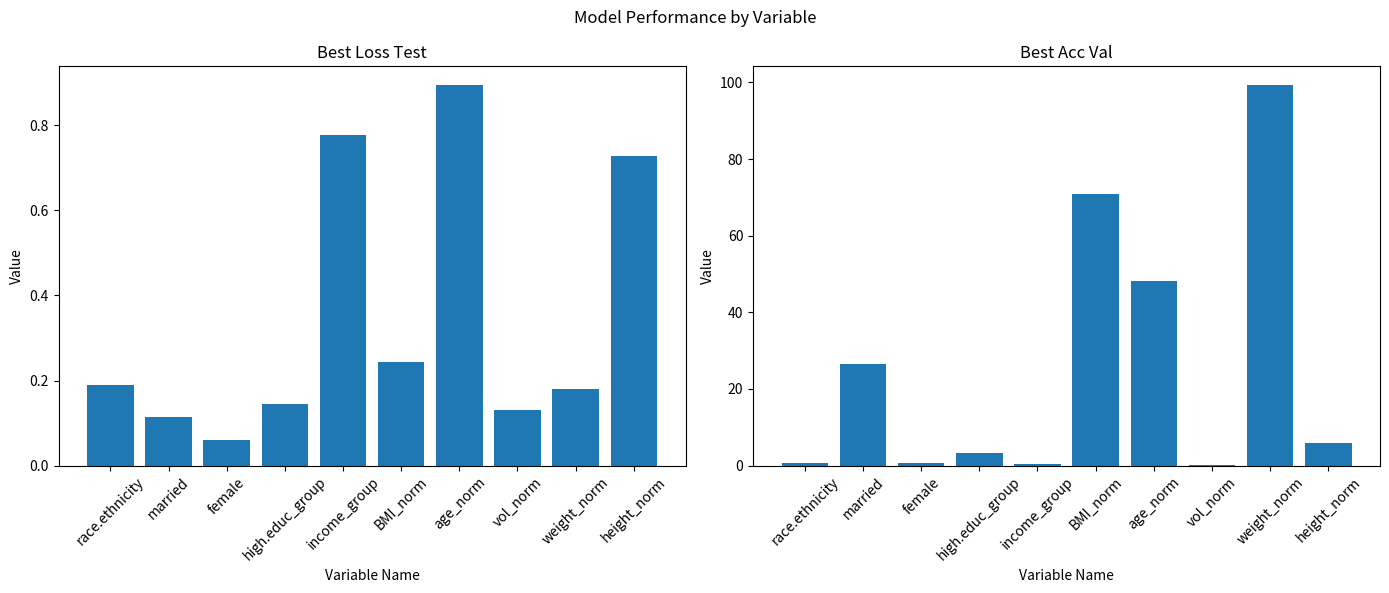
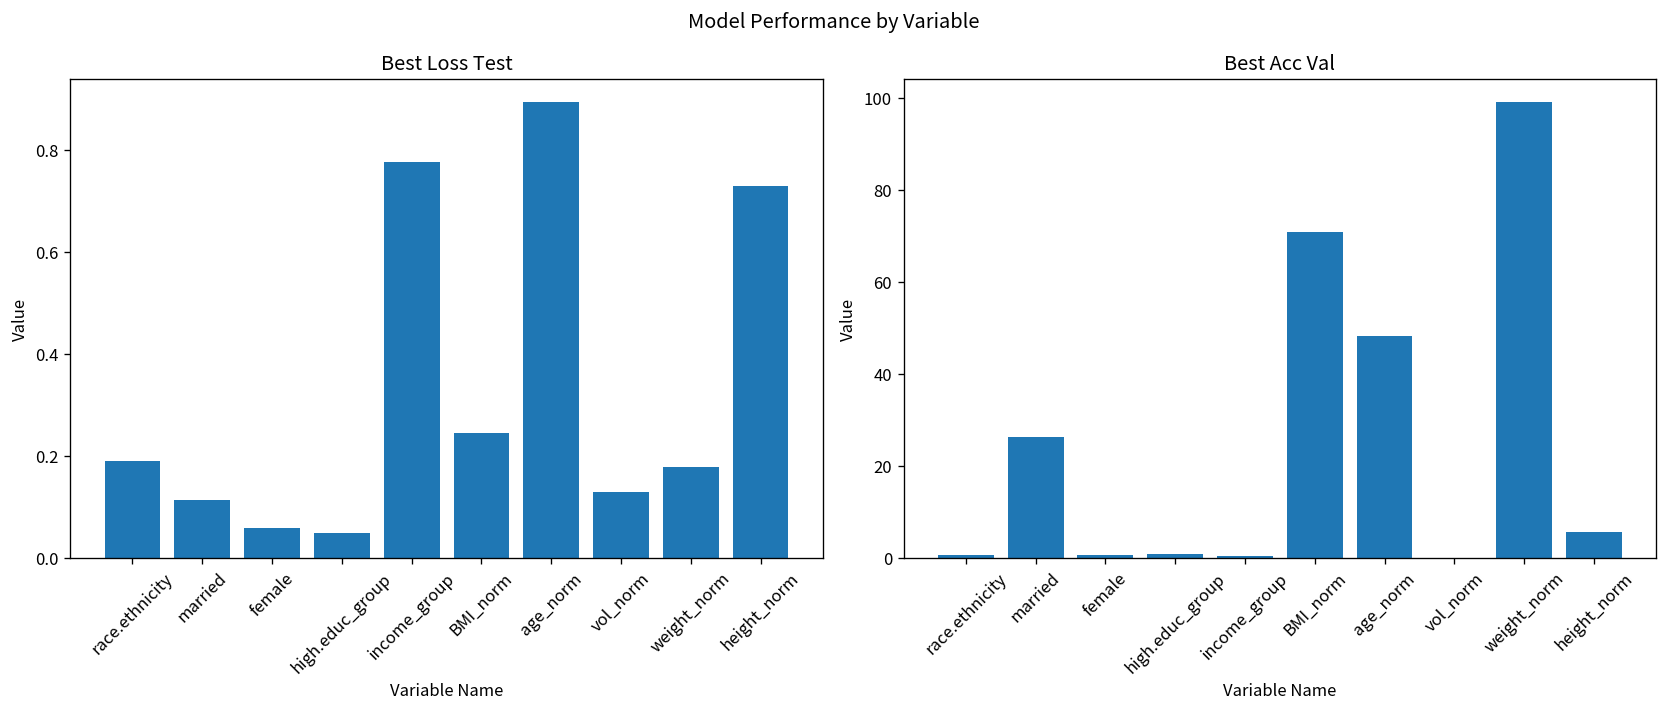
Best Loss Test, high.educ_group: 0.14 -> 0.05
Best Acc Val, high.educ_group: 3 -> 1
